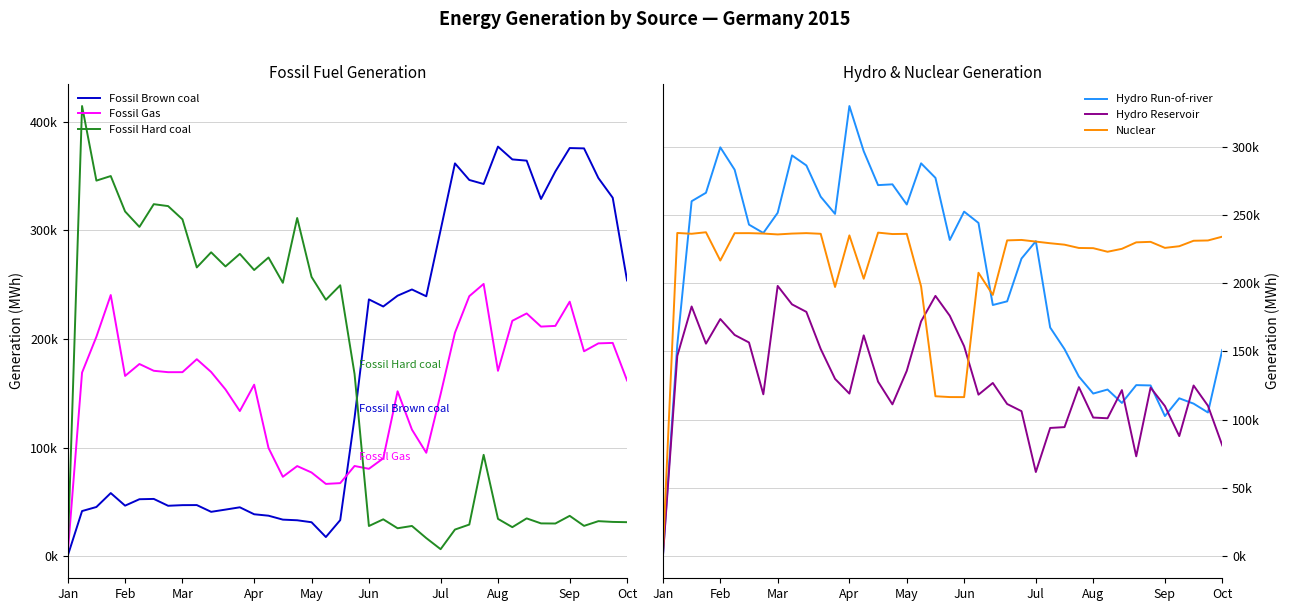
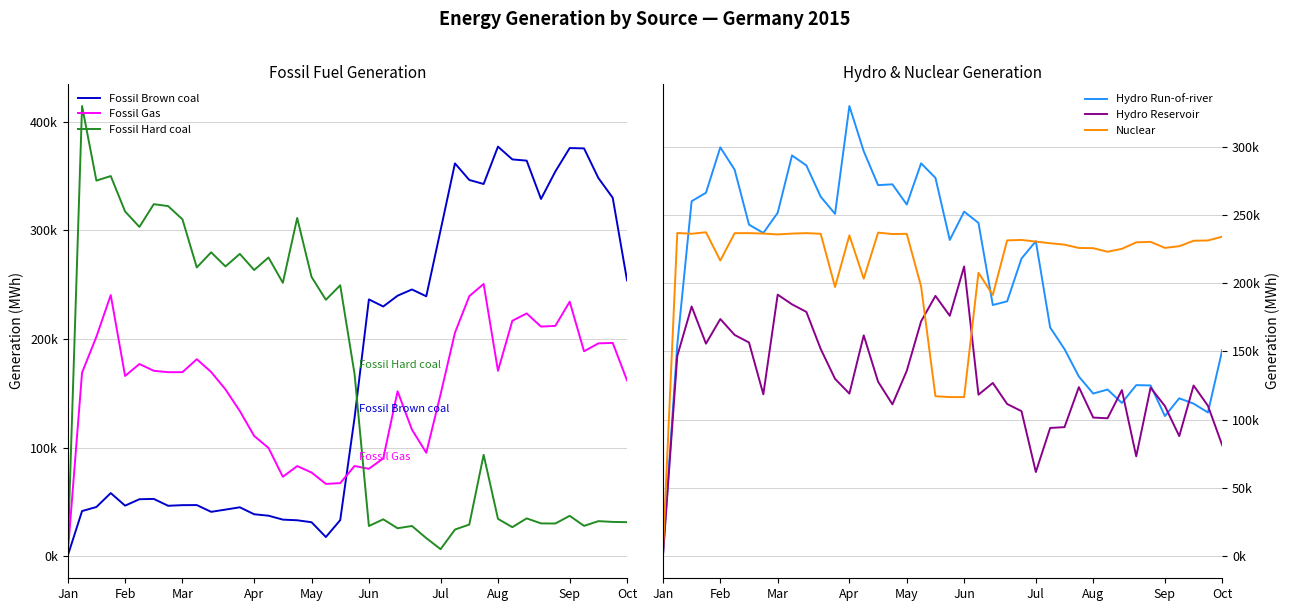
Fossil Fuel Generation, Fossil Gas, Apr: 158000 -> 111000
Hydro & Nuclear Generation, Hydro Reservoir, Mar: 198000 -> 192000
Hydro & Nuclear Generation, Hydro Reservoir, Jun: 154000 -> 212000
